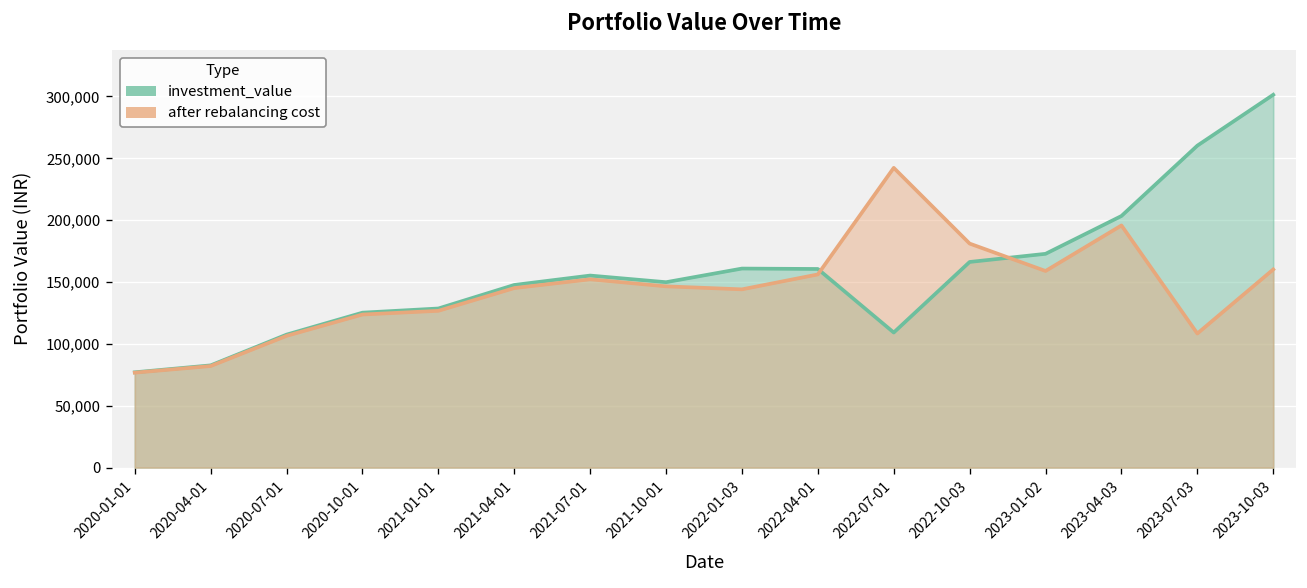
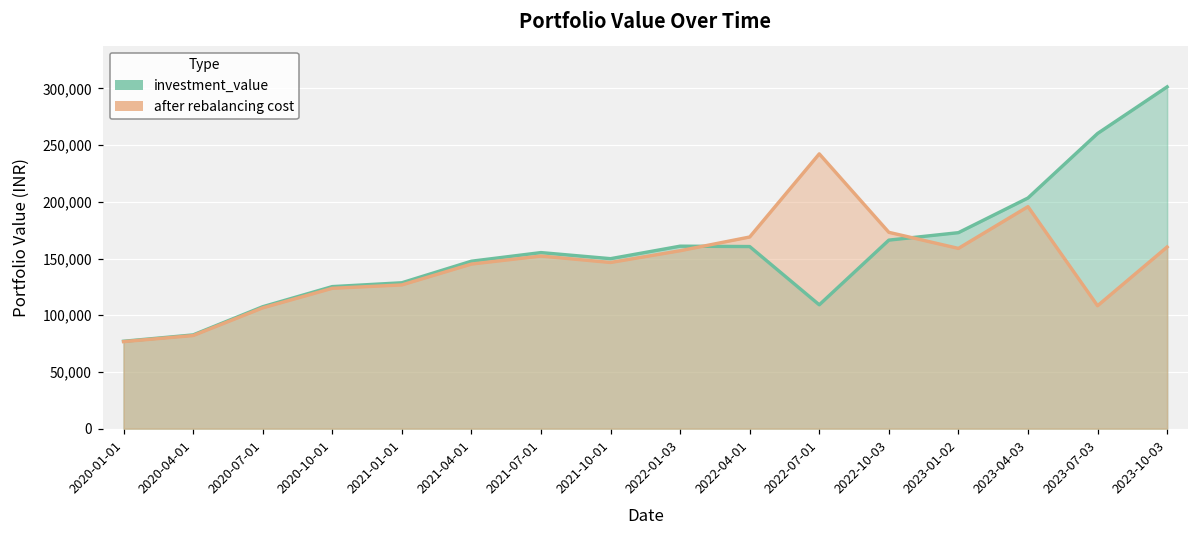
after rebalancing cost, 2022-01-03: 144,000 -> 157,000
after rebalancing cost, 2022-04-01: 156,000 -> 169,000
after rebalancing cost, 2022-10-03: 181,000 -> 173,000
